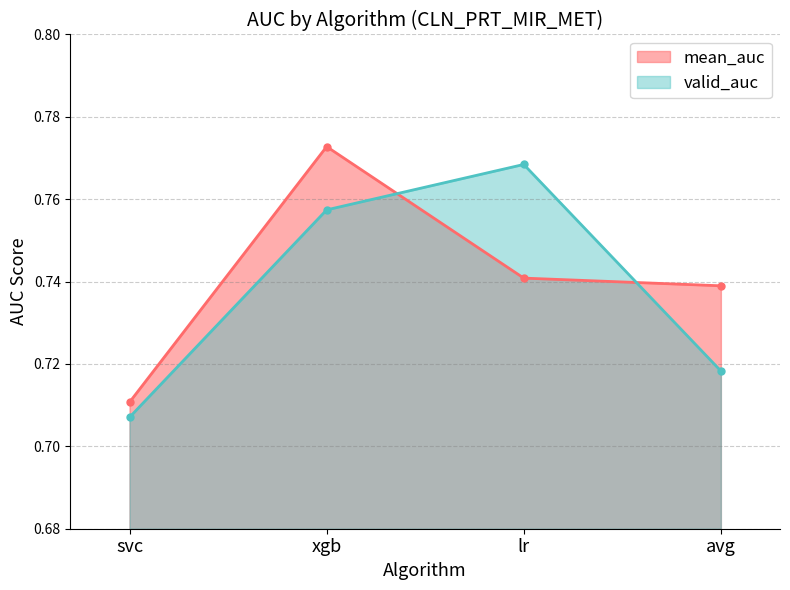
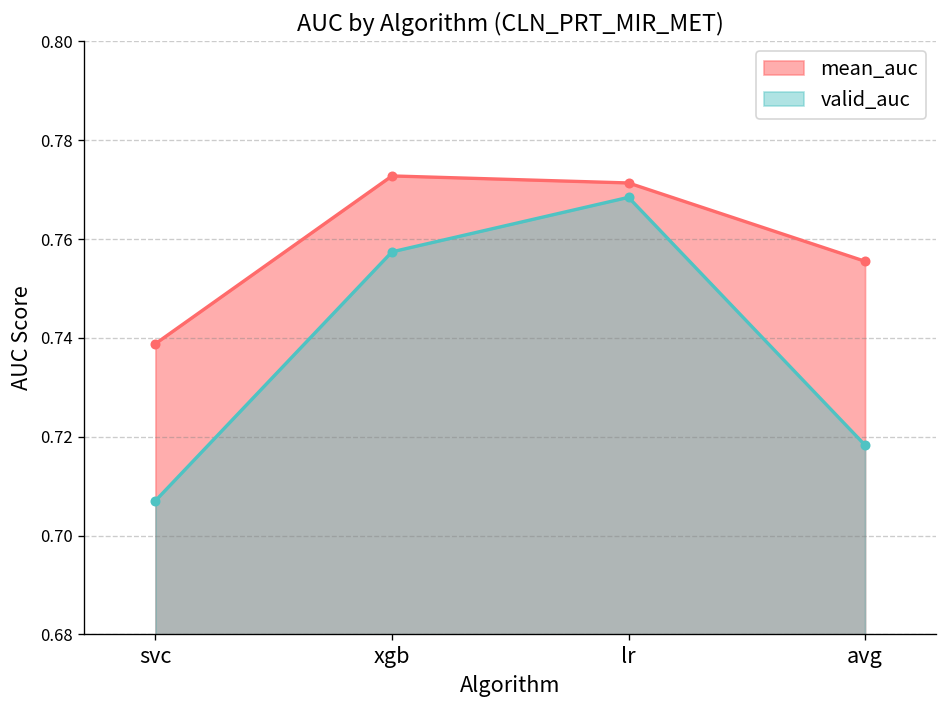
mean_auc, svc: 0.711 -> 0.739
mean_auc, lr: 0.741 -> 0.771
mean_auc, avg: 0.739 -> 0.756
